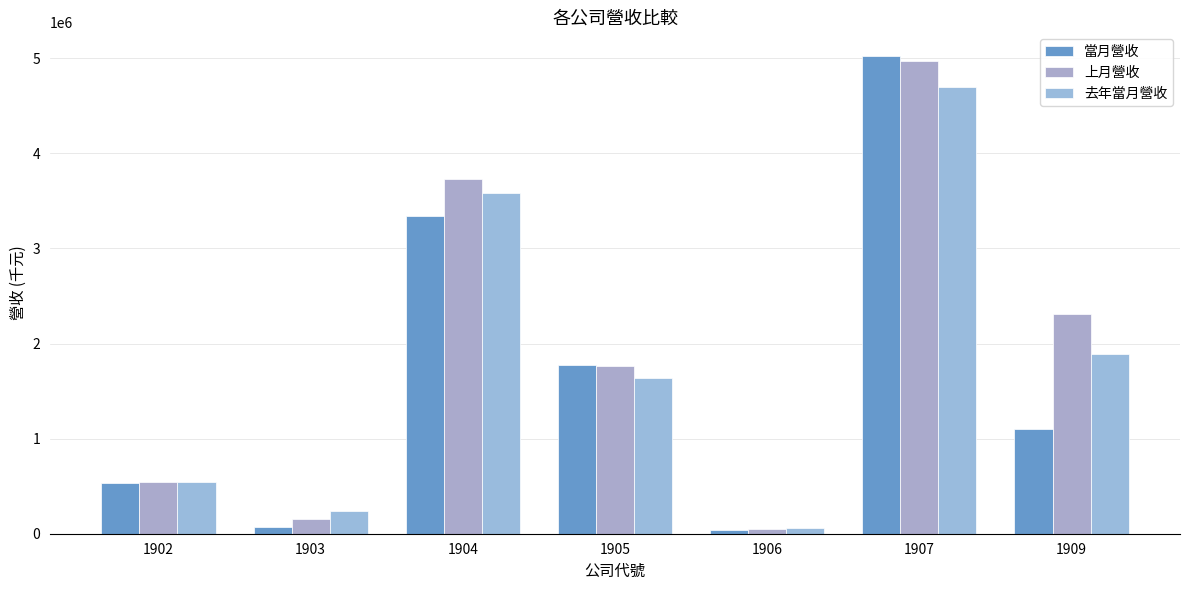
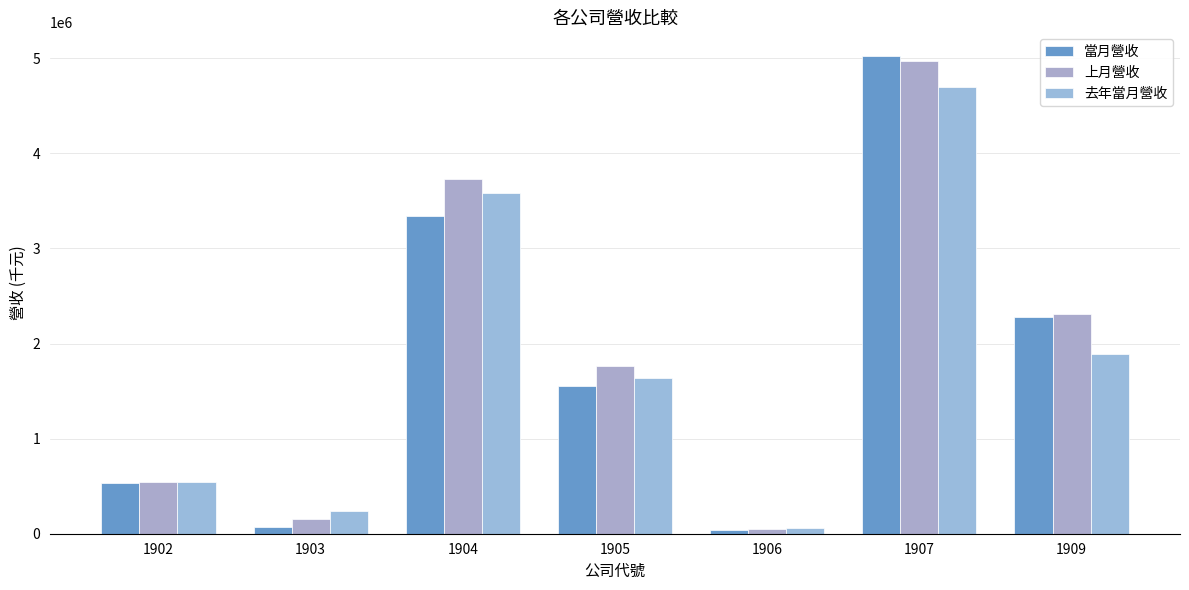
當月營收, 1905: 1800000 -> 1600000
當月營收, 1909: 1100000 -> 2300000
